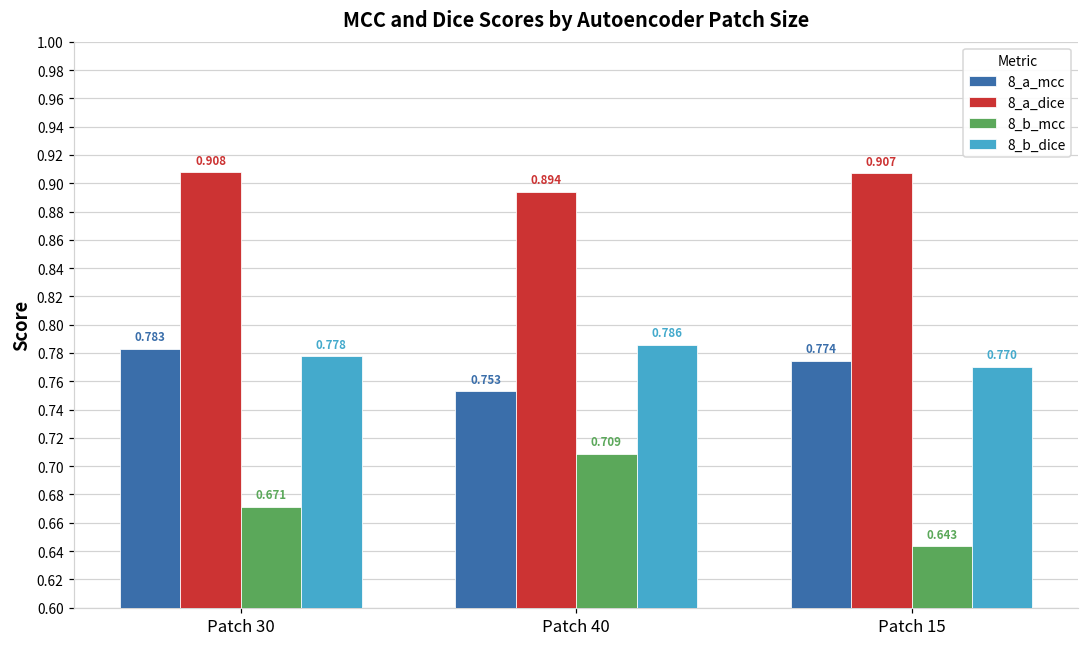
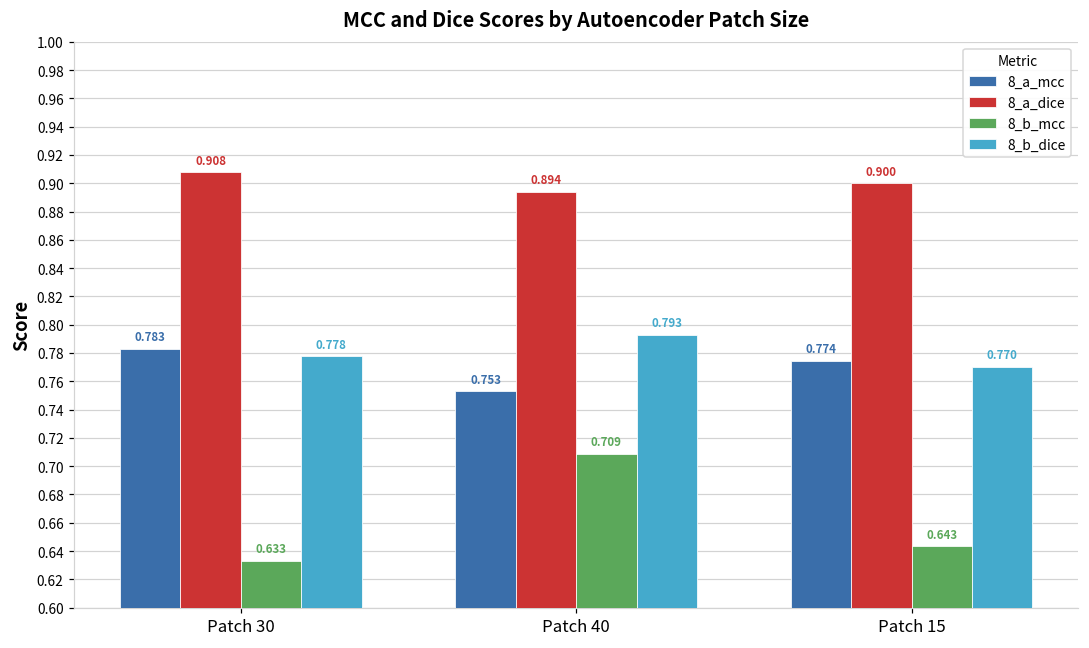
8_b_mcc, Patch 30: 0.671 -> 0.633
8_b_dice, Patch 40: 0.786 -> 0.793
8_a_dice, Patch 15: 0.907 -> 0.900
